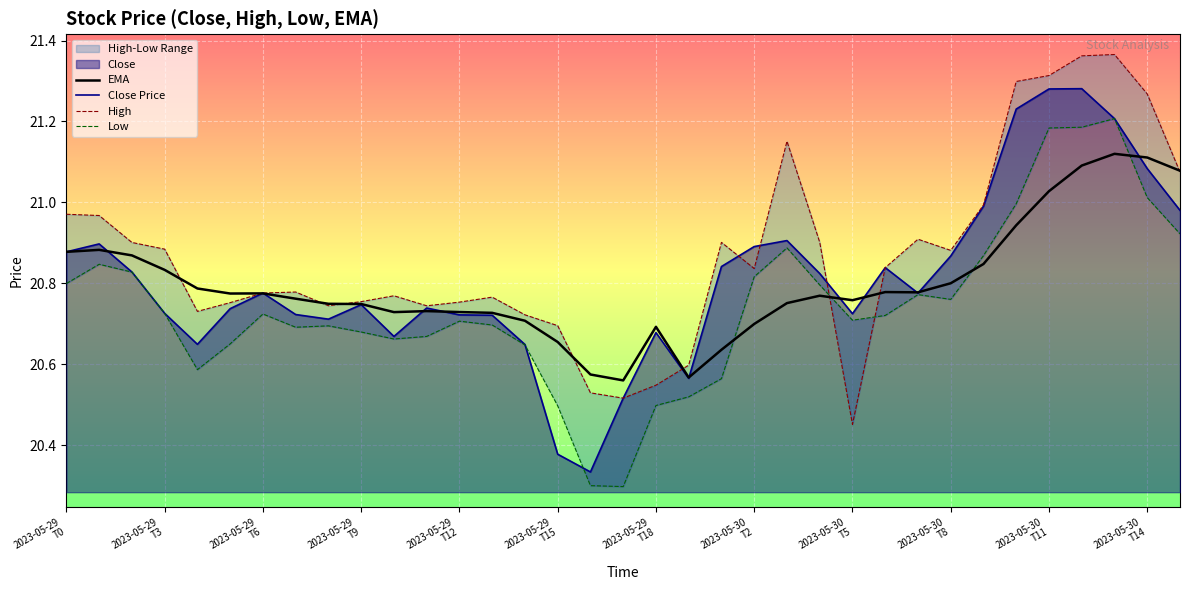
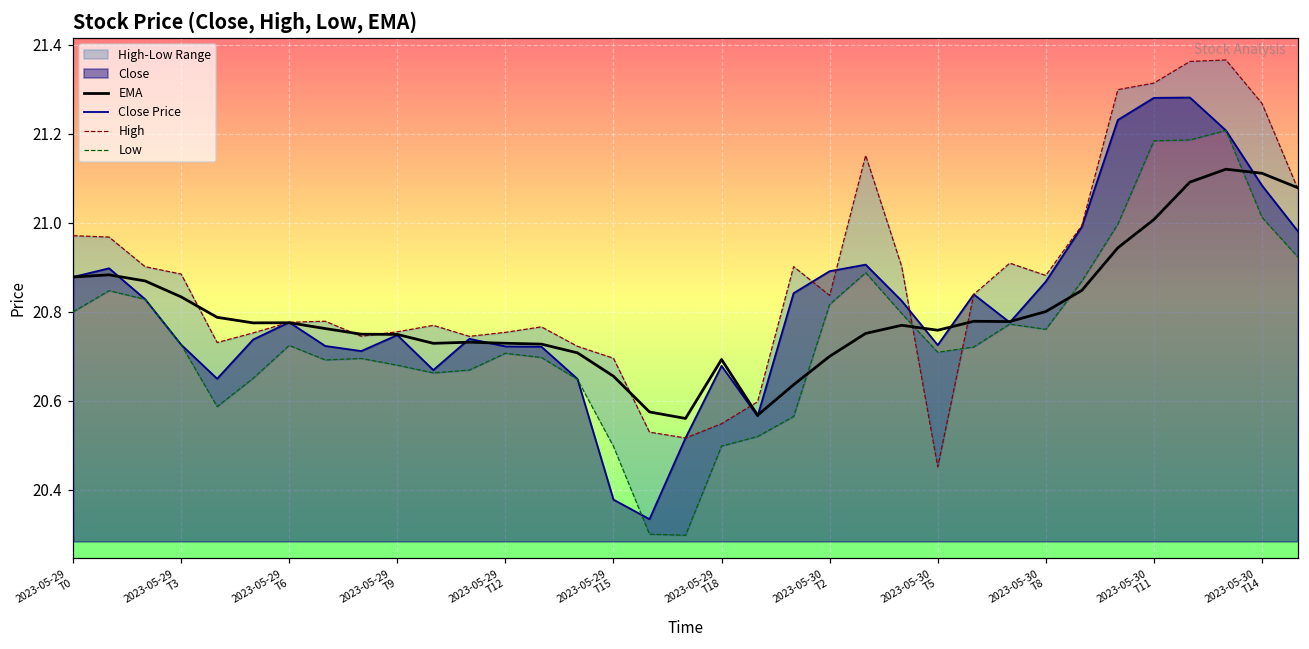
EMA, 2023-05-30 T11: 21.03 -> 21.01
